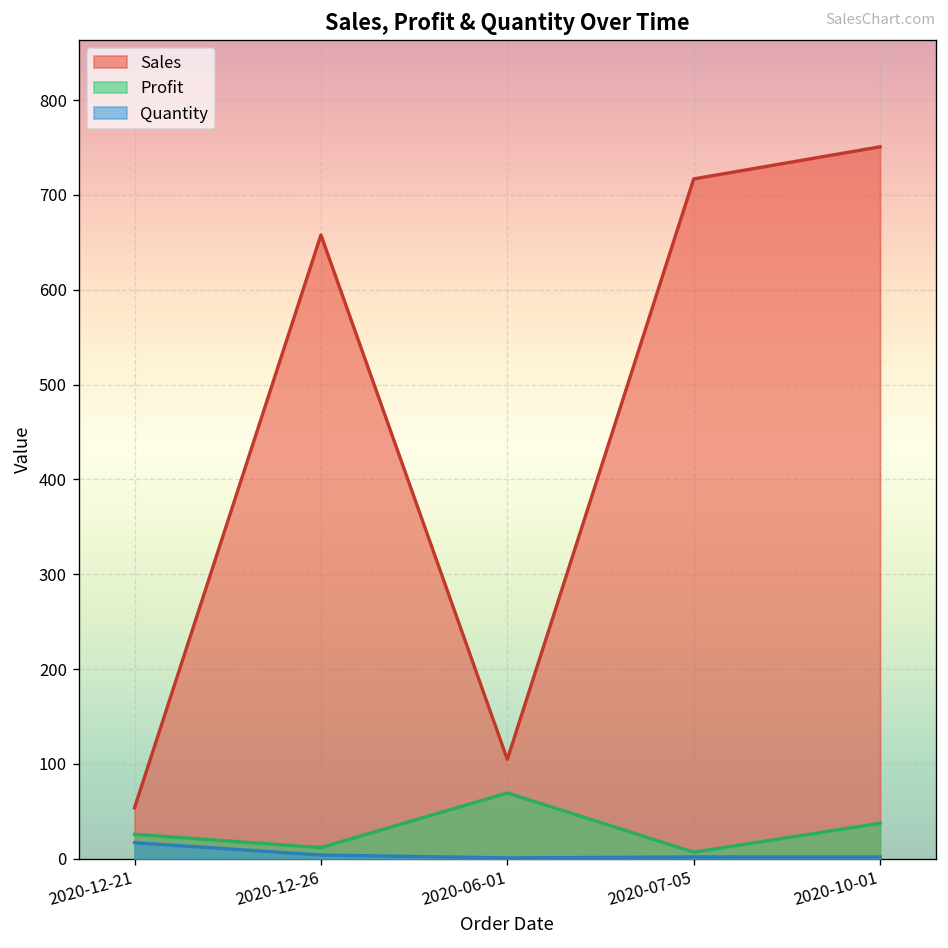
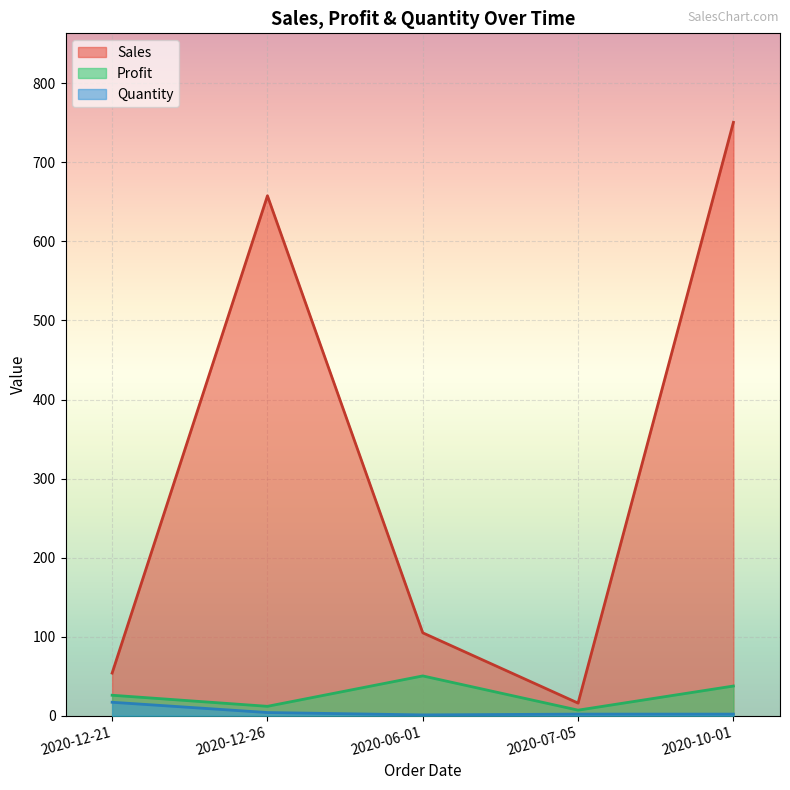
Profit, 2020-06-01: 70 -> 50
Sales, 2020-07-05: 720 -> 20
